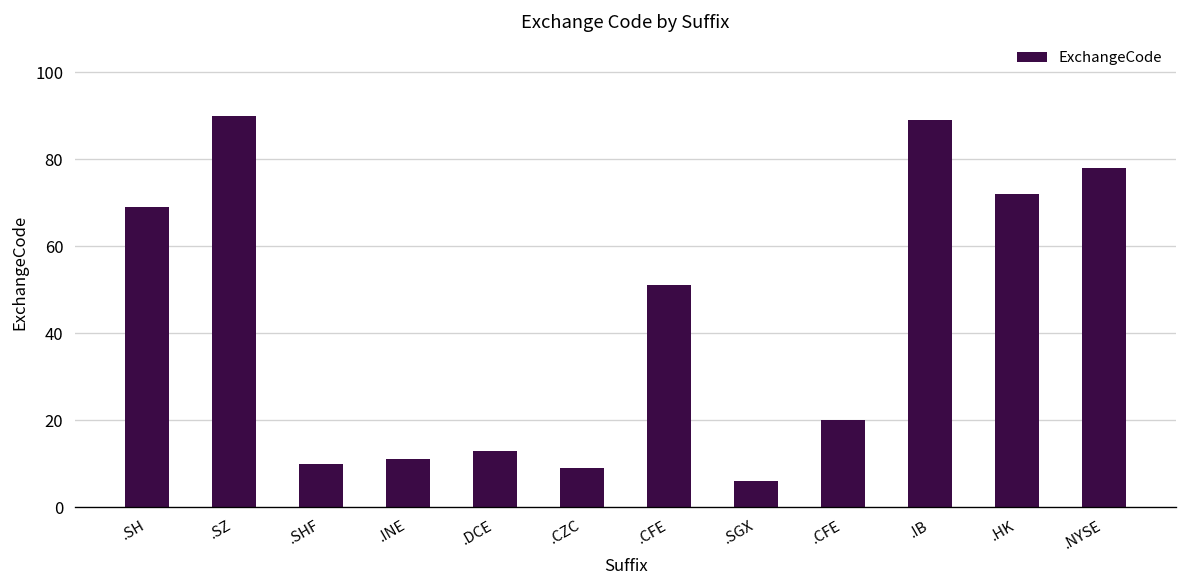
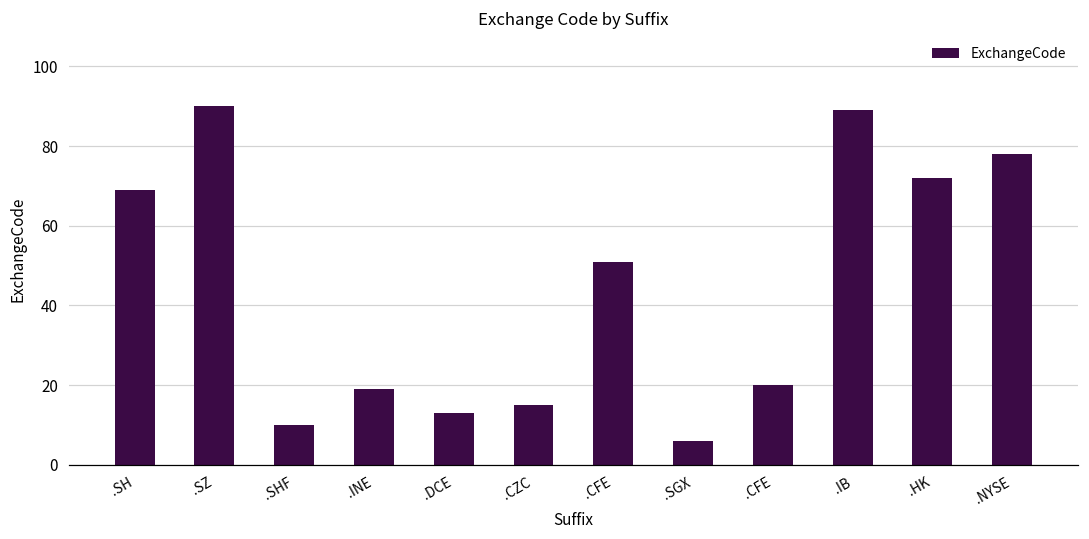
.INE: 11 -> 19
.CZC: 9 -> 15
